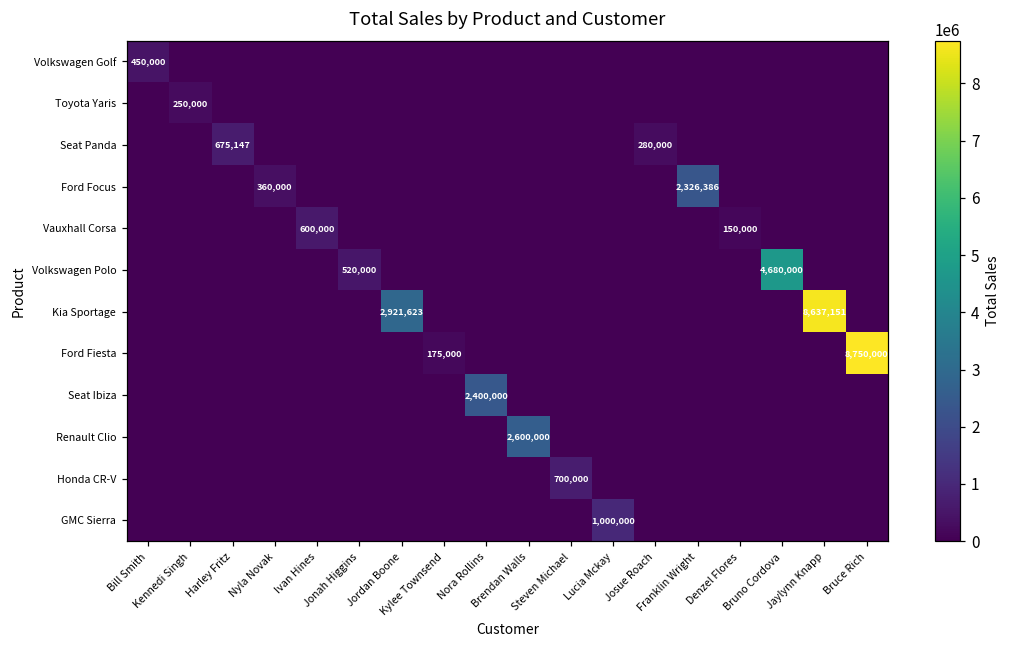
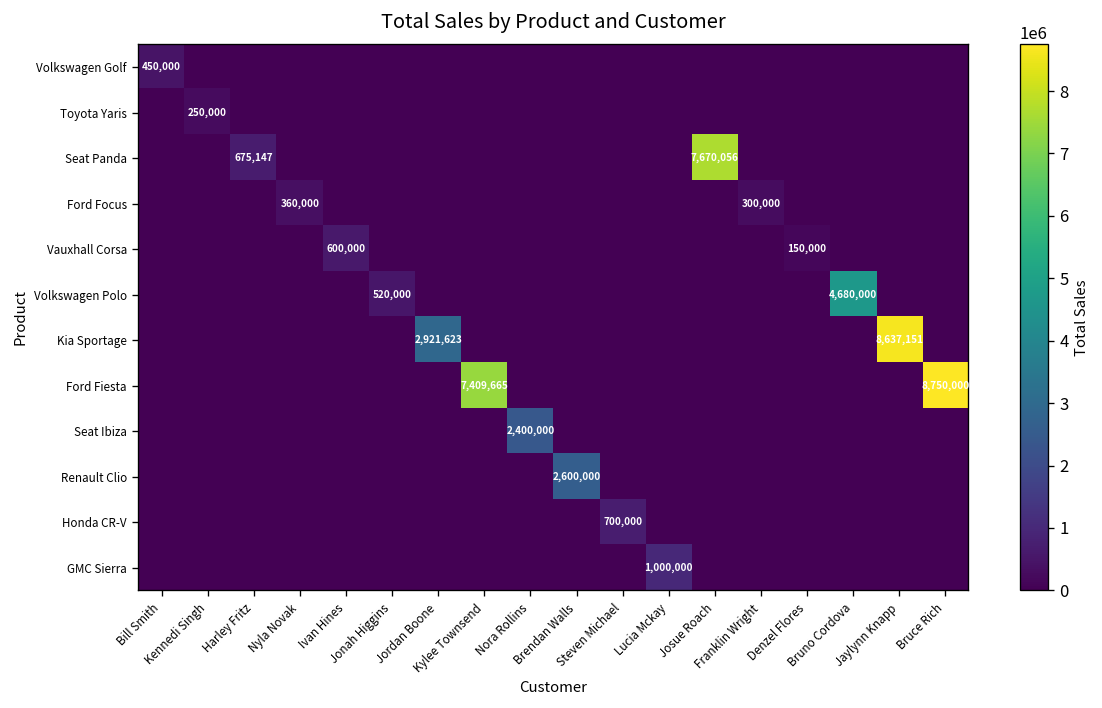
Seat Panda, Josue Roach: 280,000 -> 7,670,056
Ford Focus, Franklin Wright: 2,326,386 -> 300,000
Ford Fiesta, Kylee Townsend: 175,000 -> 7,409,665
